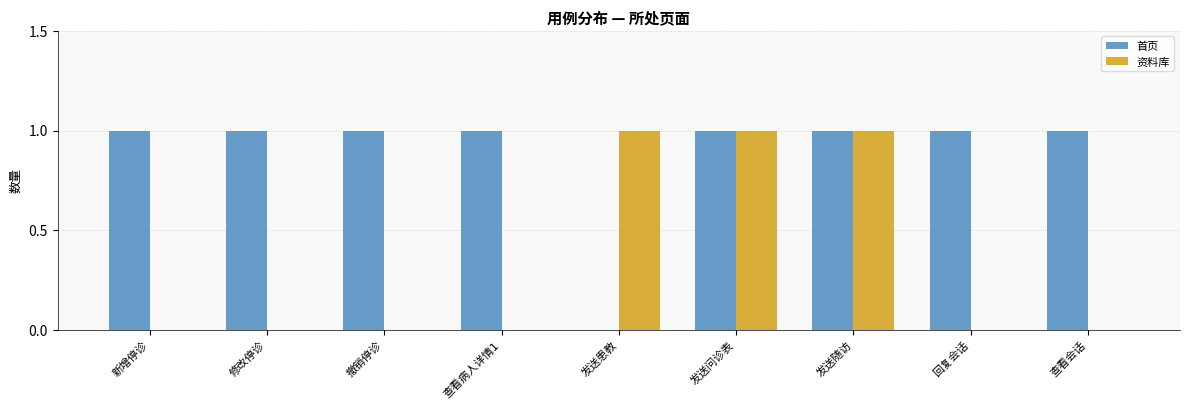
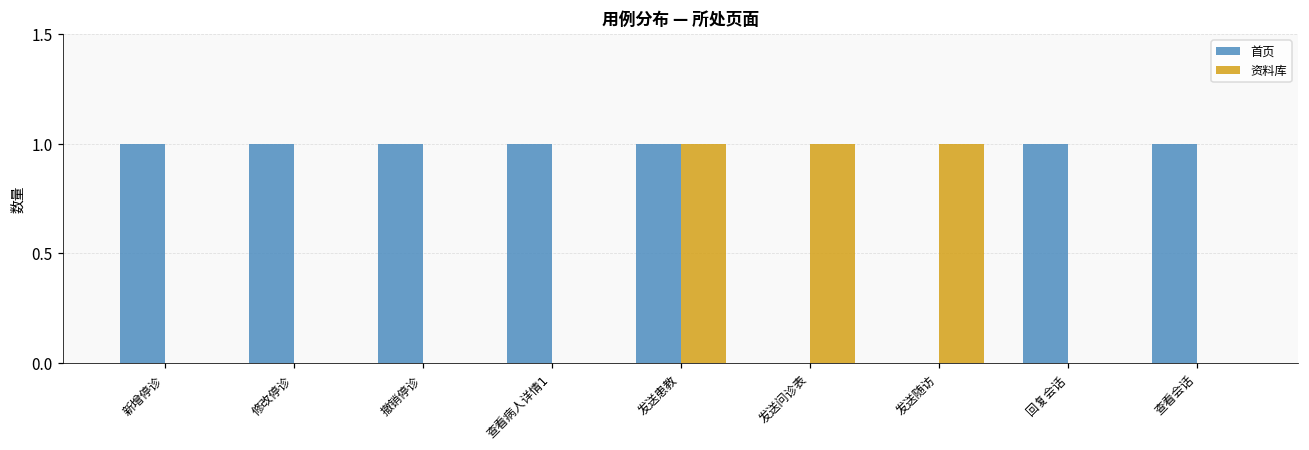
首页, 发送患教: 0 -> 1
首页, 发送问诊表: 1 -> 0
首页, 发送随访: 1 -> 0
